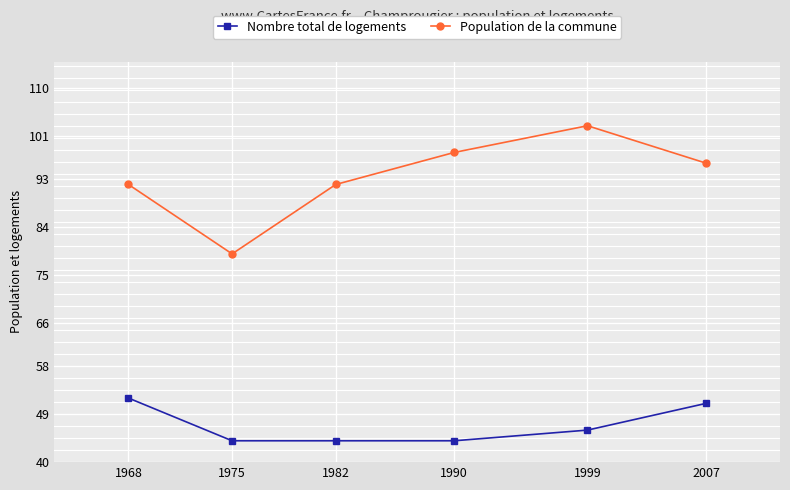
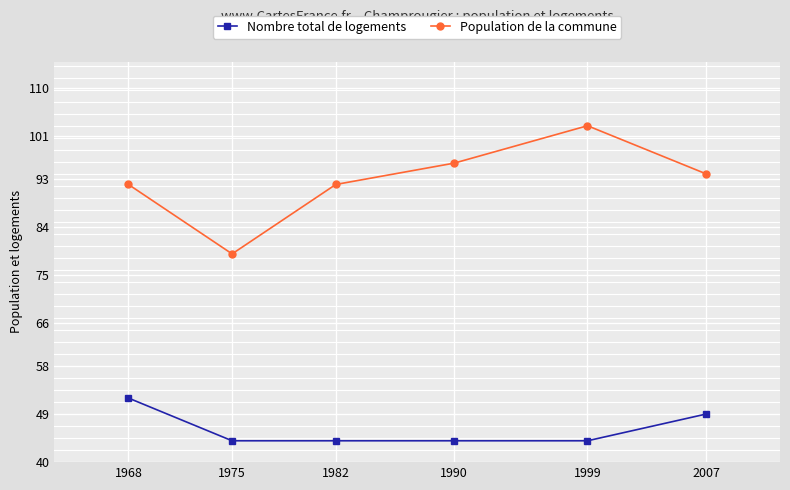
Population de la commune, 1990: 98 -> 96
Nombre total de logements, 1999: 46 -> 44
Nombre total de logements, 2007: 51 -> 49
Population de la commune, 2007: 96 -> 94
